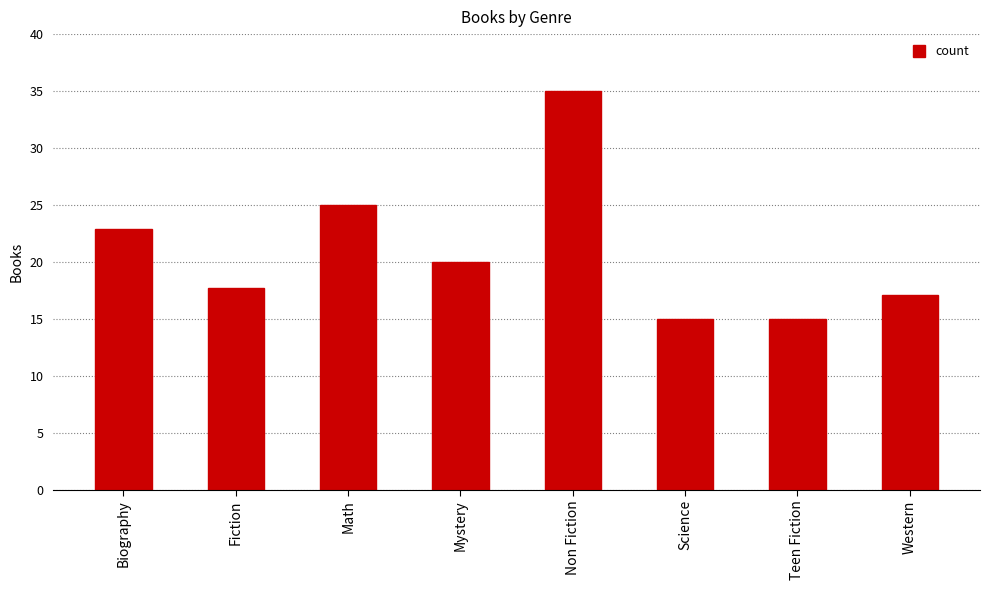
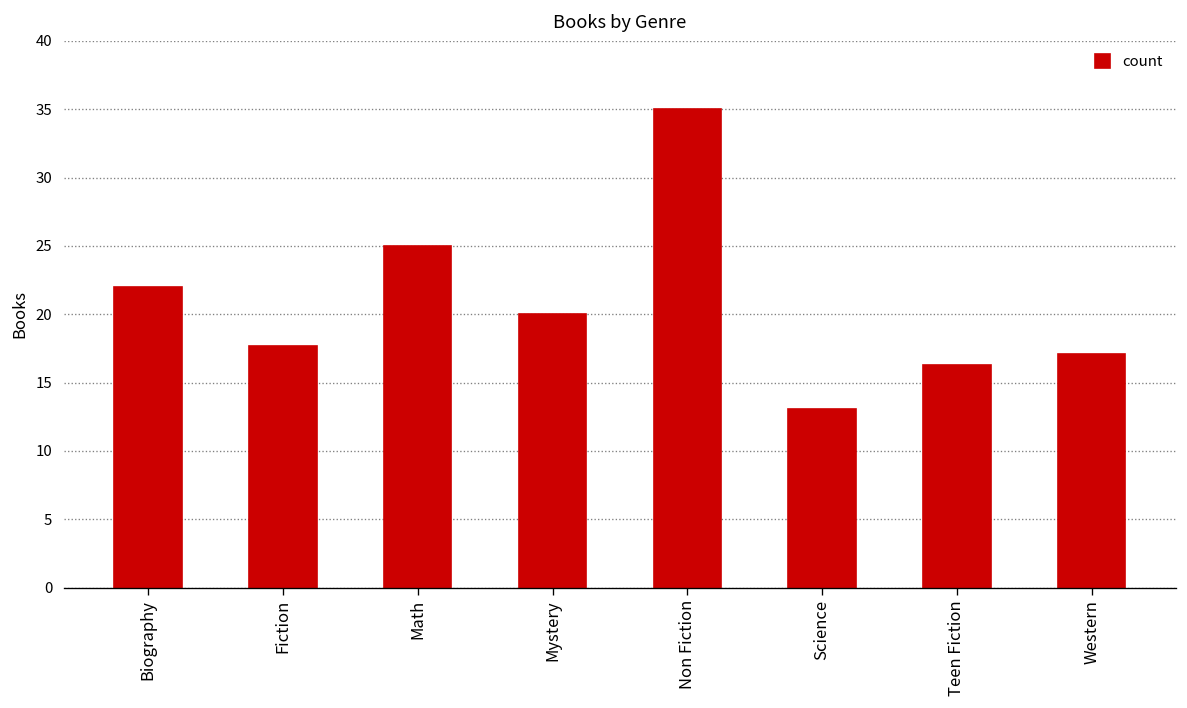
Biography: 22.9 -> 22.0
Science: 15.0 -> 13.1
Teen Fiction: 15.0 -> 16.3
